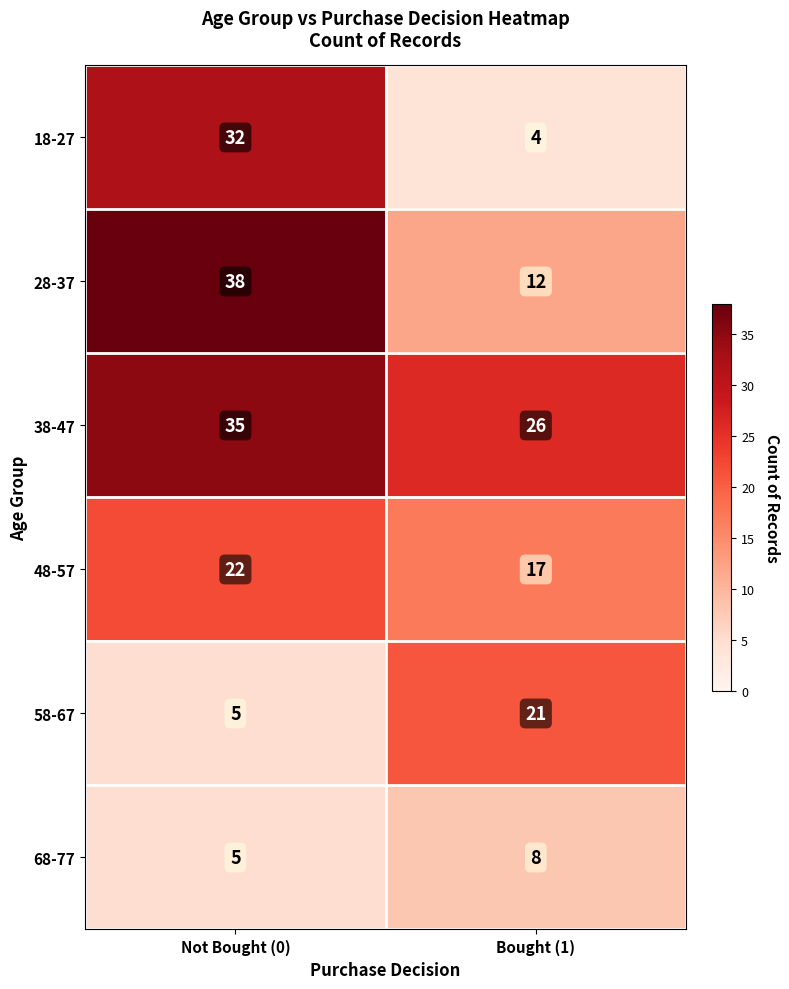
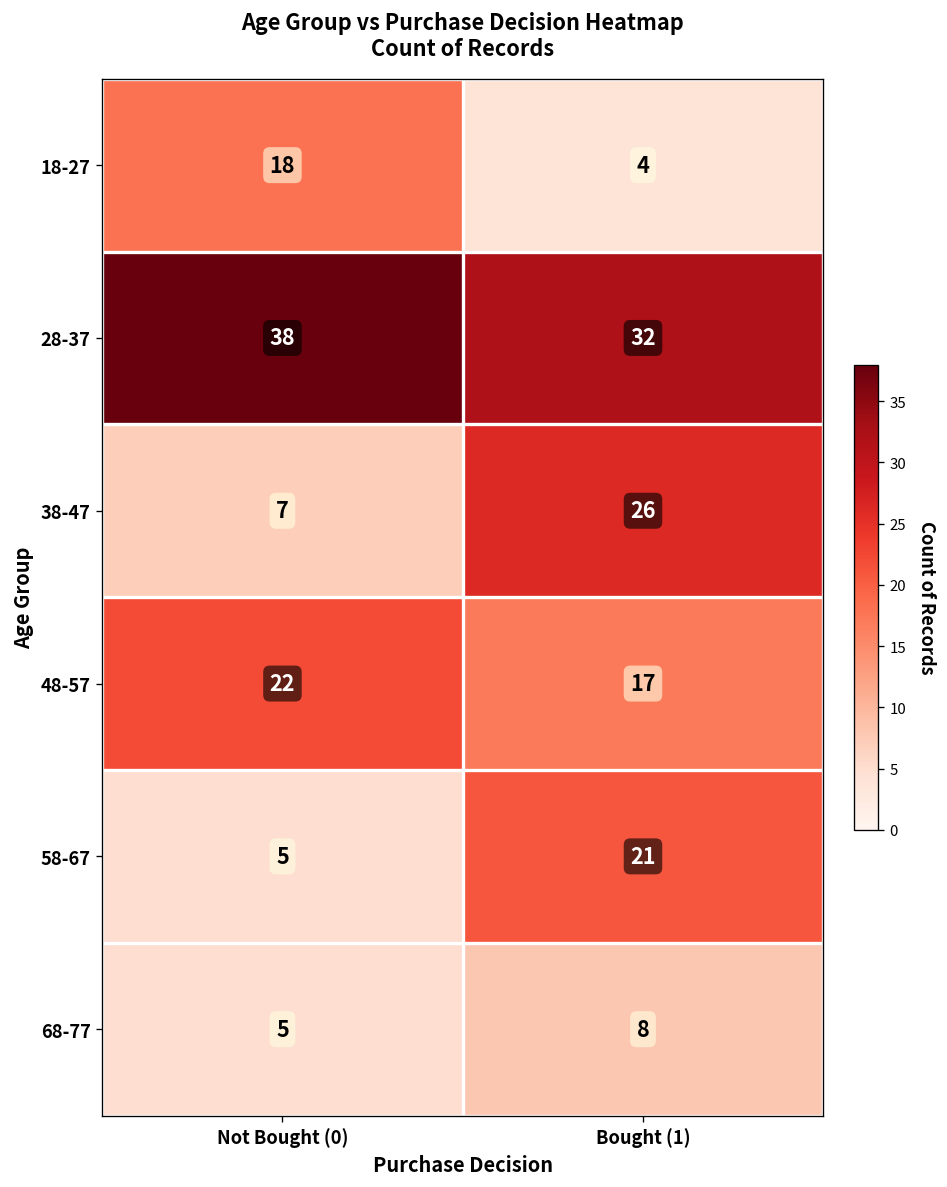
18-27, Not Bought (0): 32 -> 18
28-37, Bought (1): 12 -> 32
38-47, Not Bought (0): 35 -> 7
